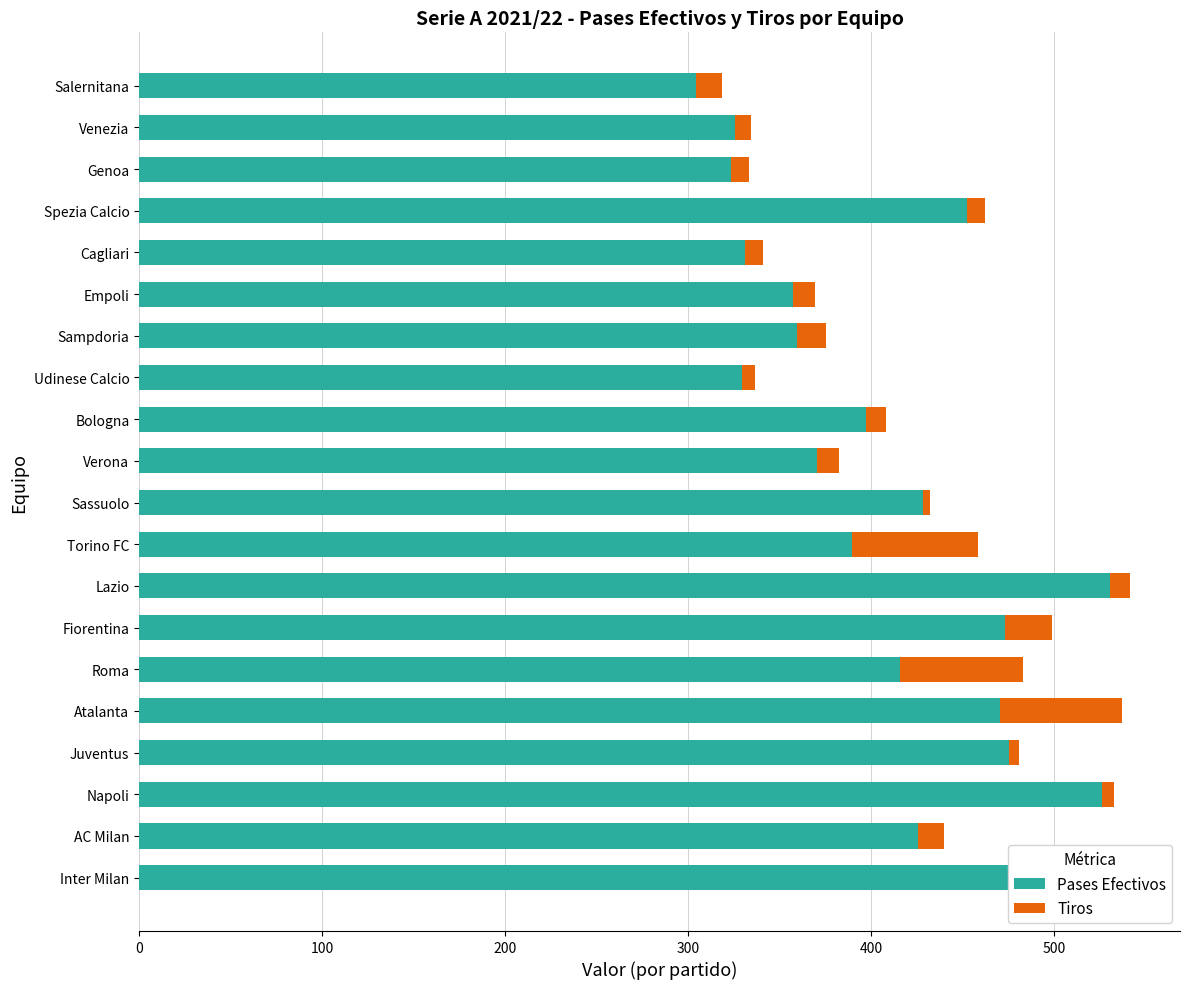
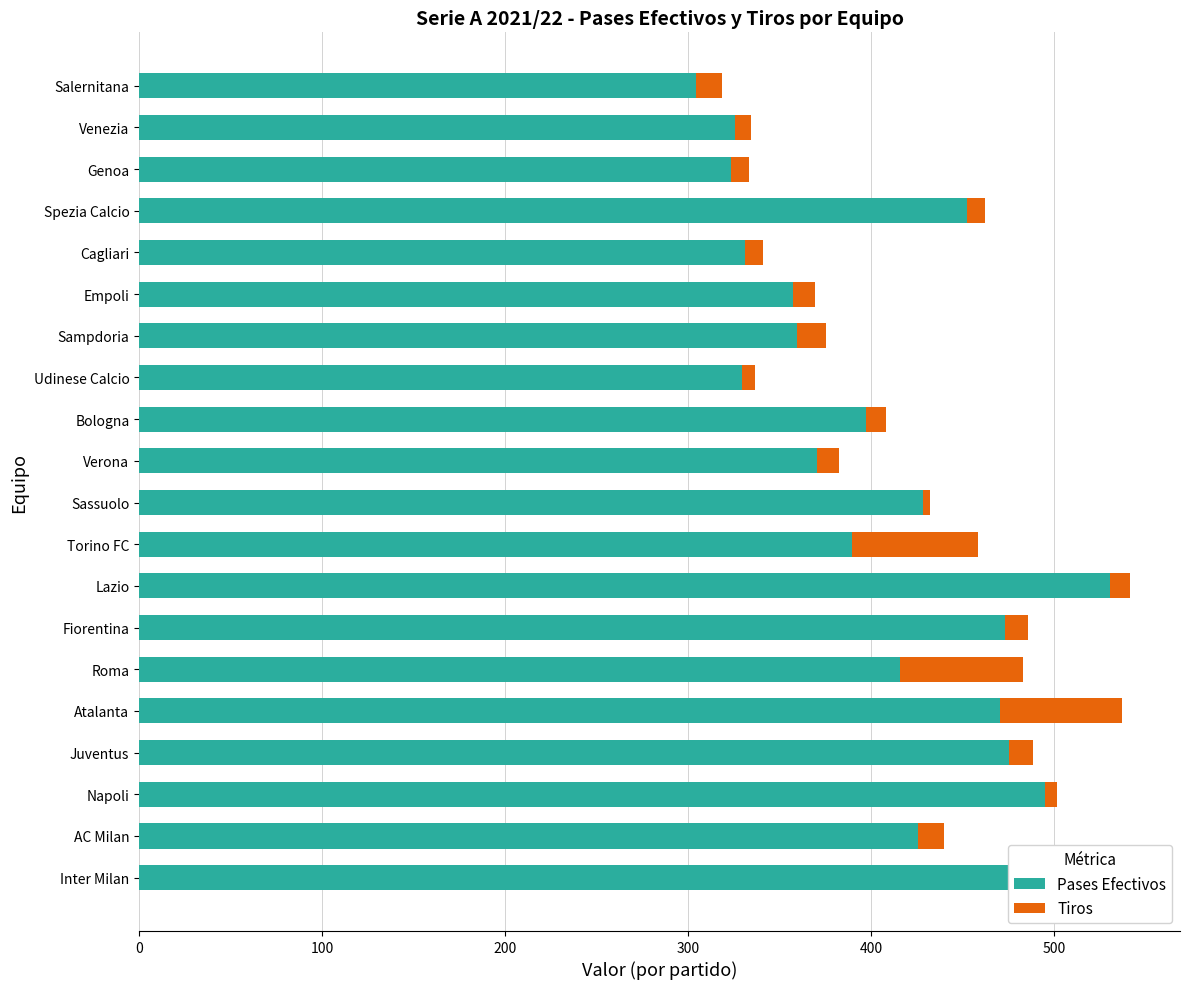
Tiros, Fiorentina: 26 -> 13
Tiros, Juventus: 6 -> 13
Pases Efectivos, Napoli: 526 -> 495
